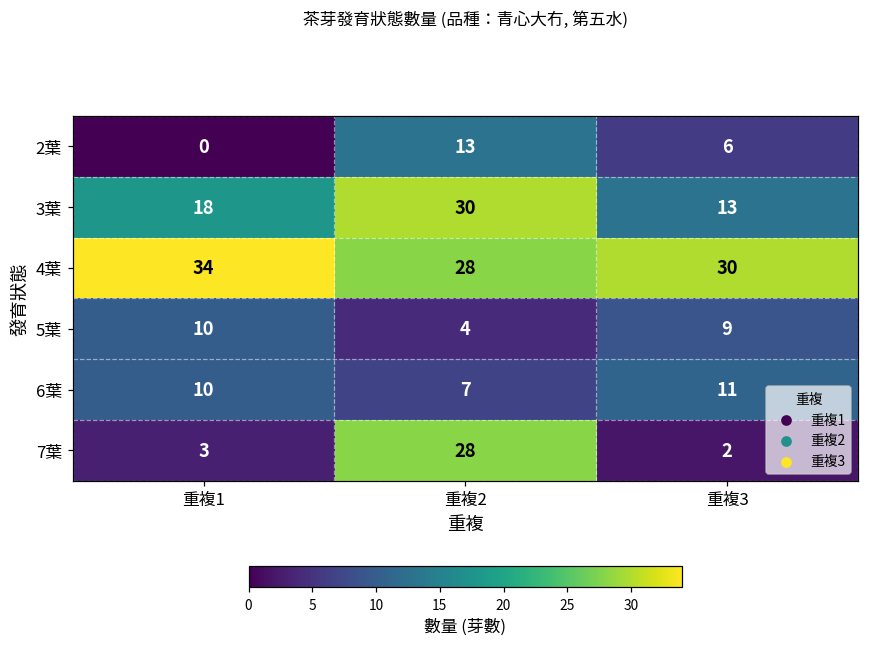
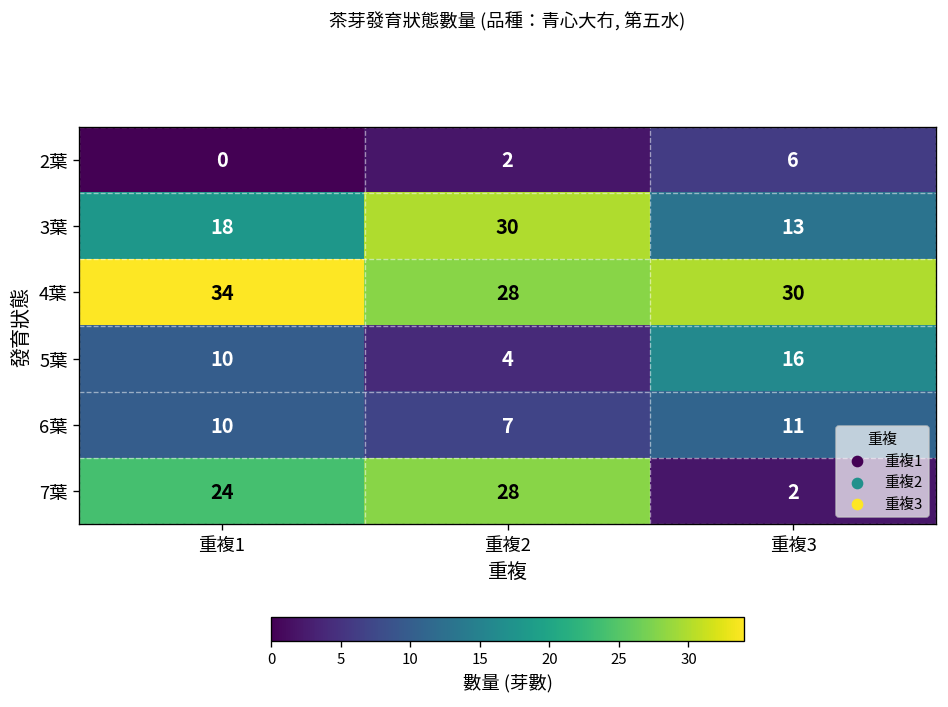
2葉, 重複2: 13 -> 2
5葉, 重複3: 9 -> 16
7葉, 重複1: 3 -> 24
